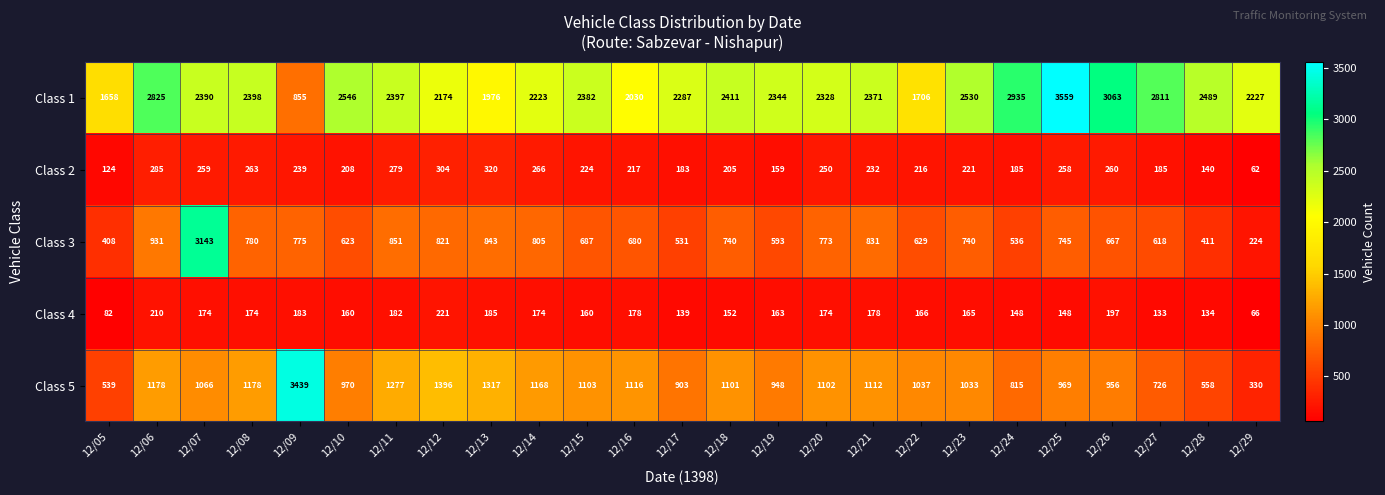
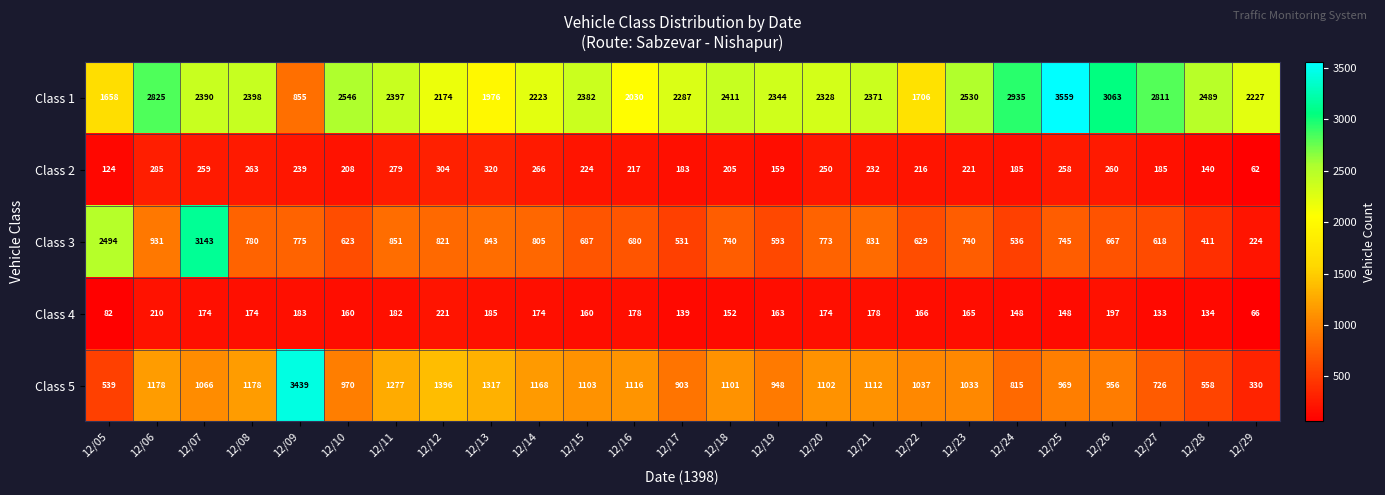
Class 3, 12/05: 408 -> 2494
